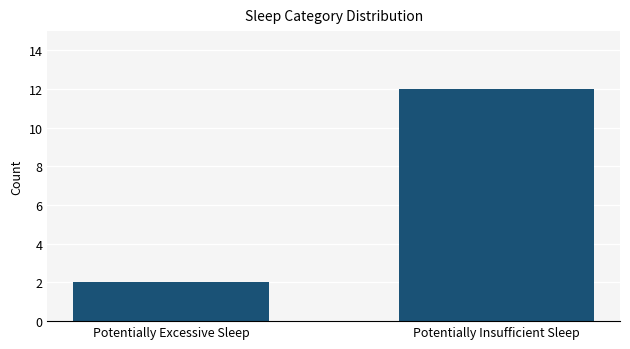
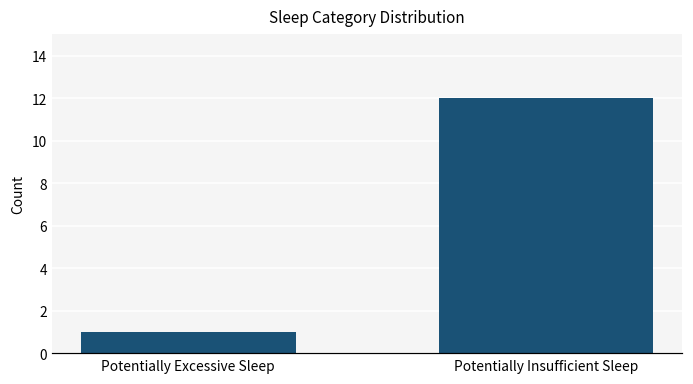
Potentially Excessive Sleep: 2 -> 1
